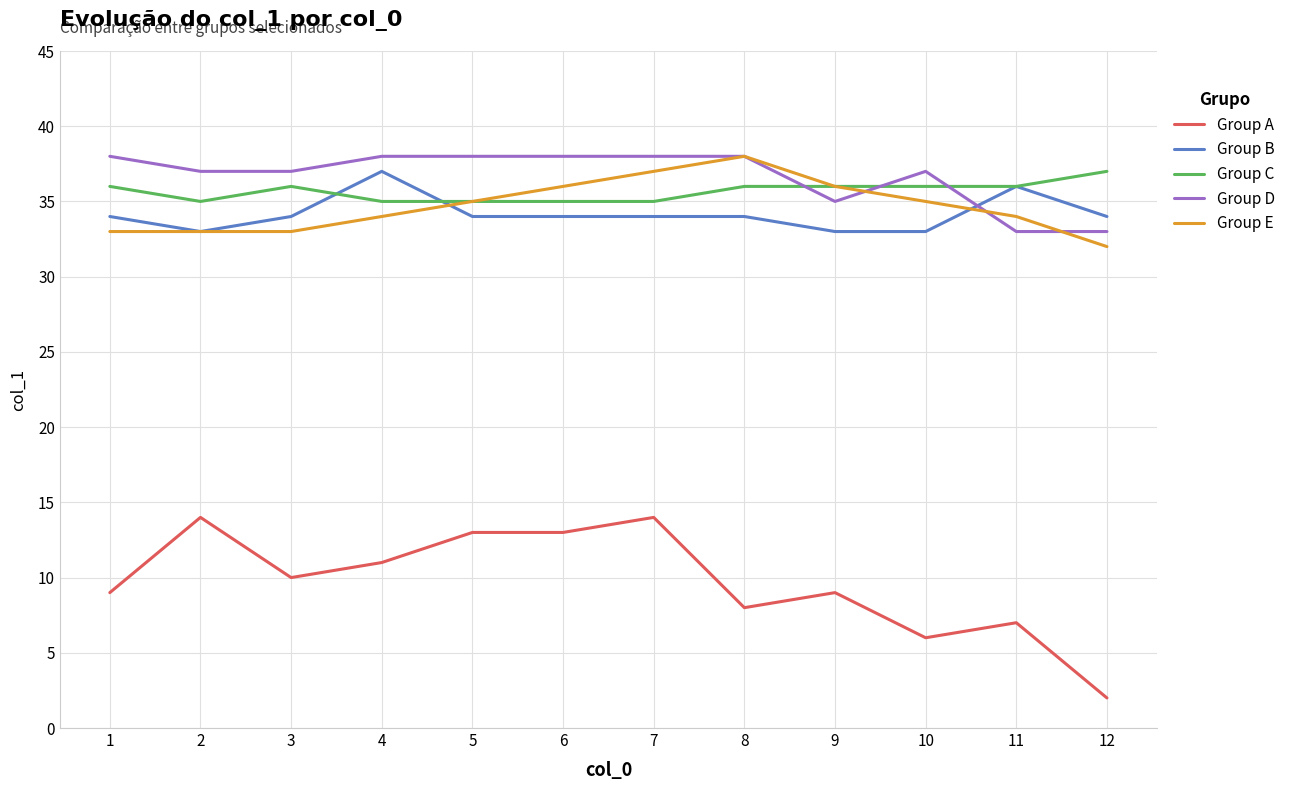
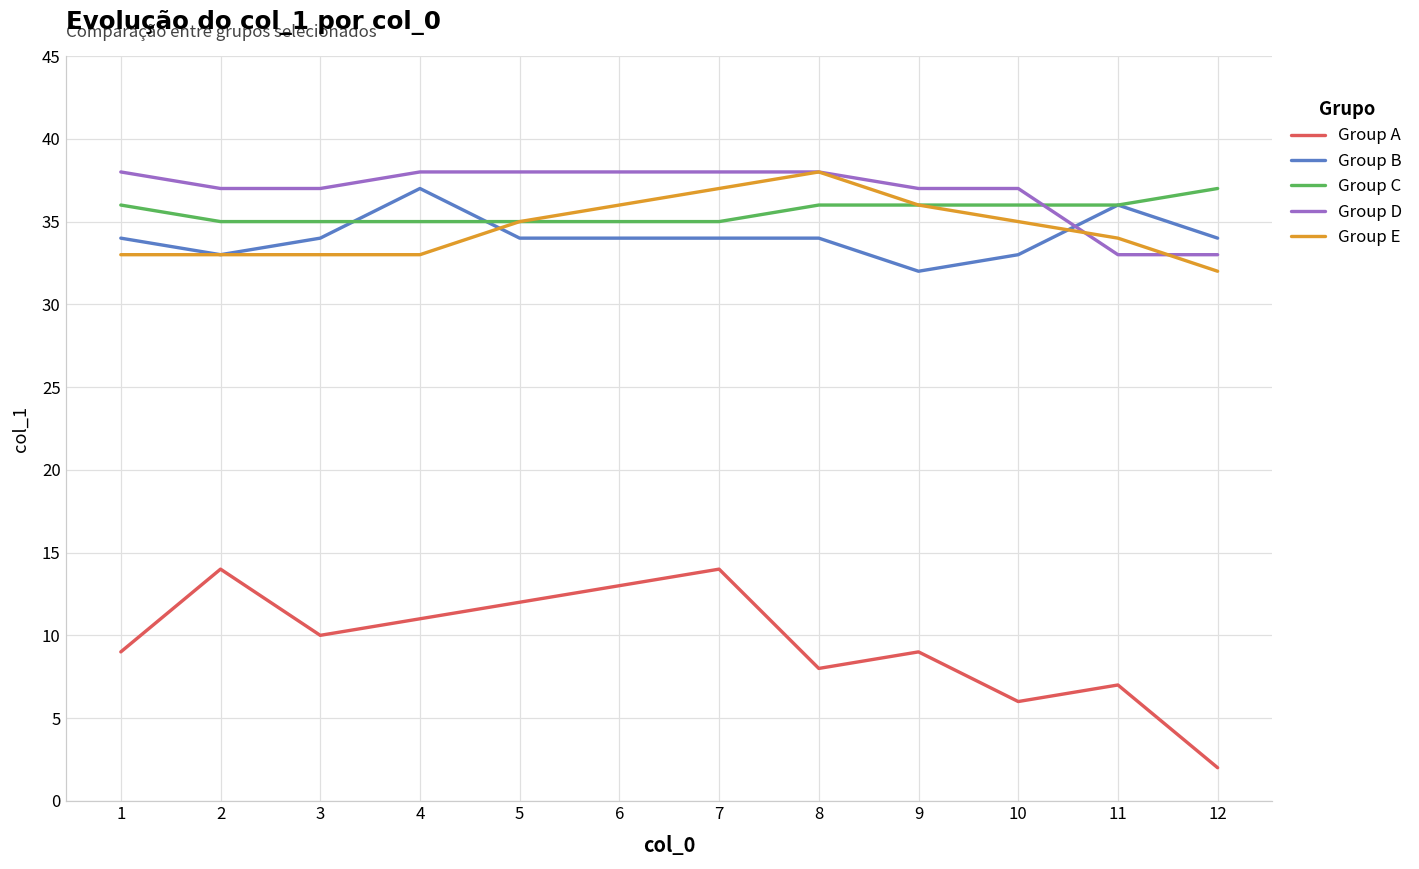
Group C, 3: 36 -> 35
Group E, 4: 34 -> 33
Group A, 5: 13 -> 12
Group B, 9: 33 -> 32
Group D, 9: 35 -> 37
